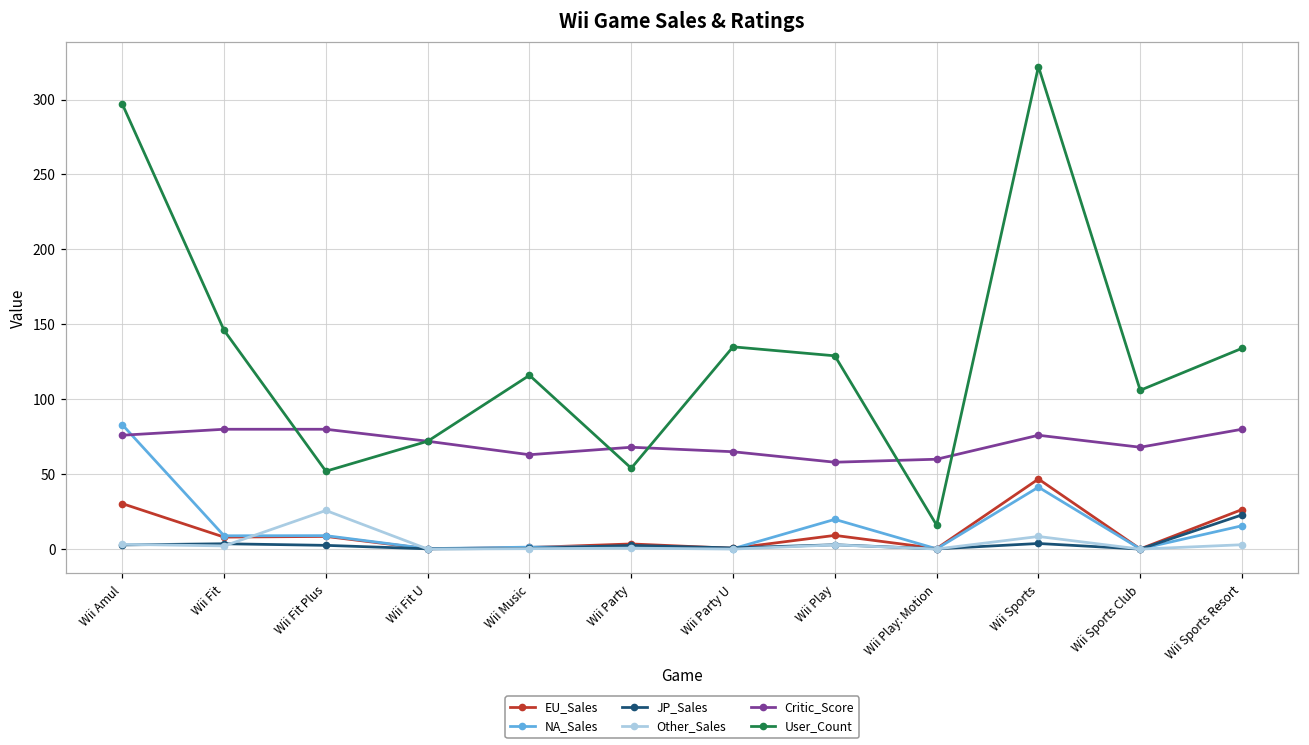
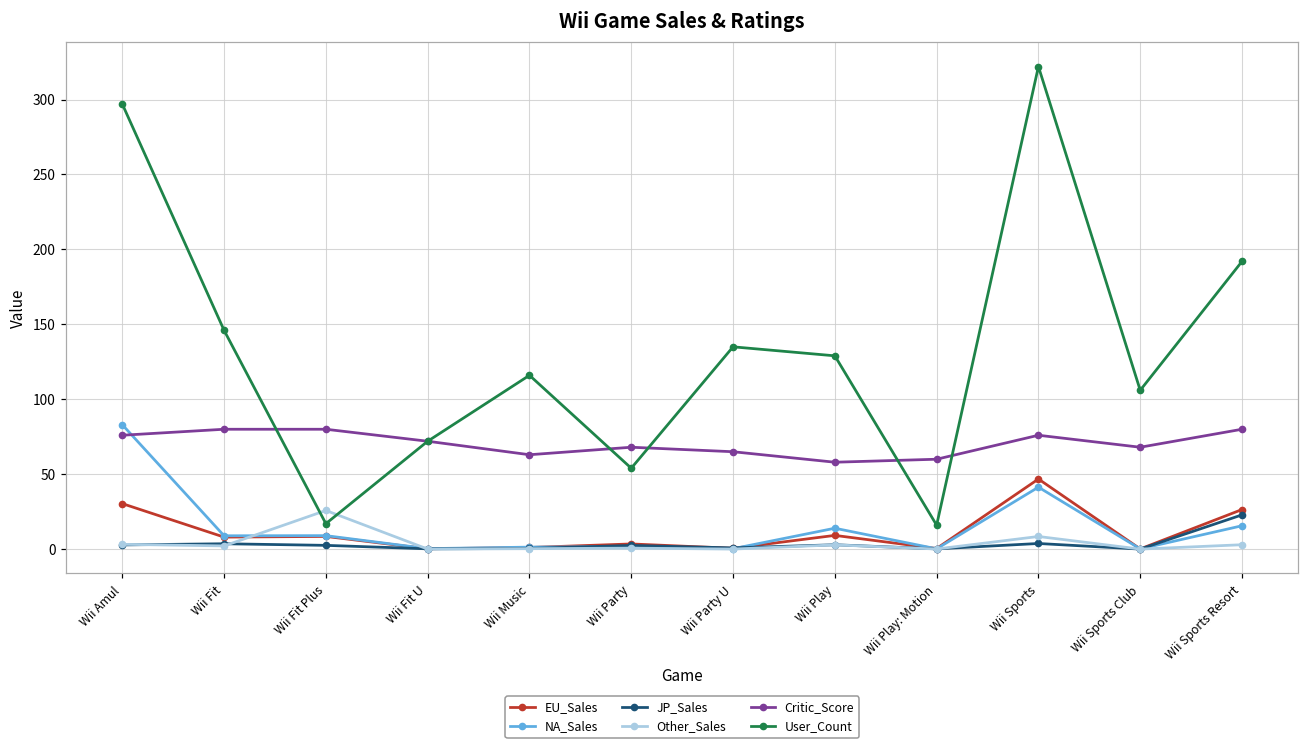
User_Count, Wii Fit Plus: 52 -> 17
NA_Sales, Wii Play: 20 -> 14
User_Count, Wii Sports Resort: 134 -> 192
